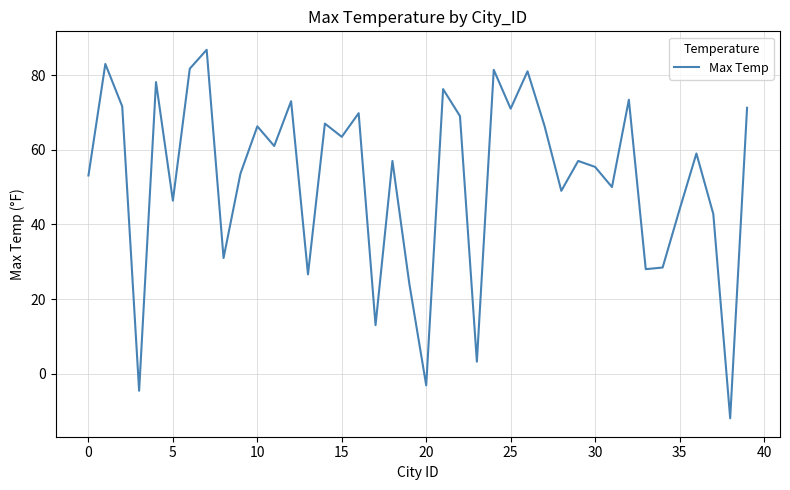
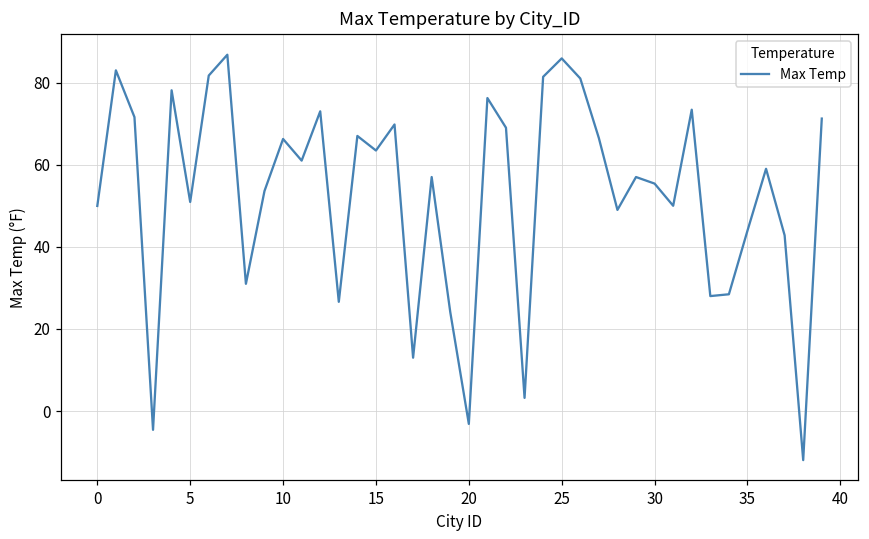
0: 53 -> 50
5: 46 -> 51
25: 71 -> 86
